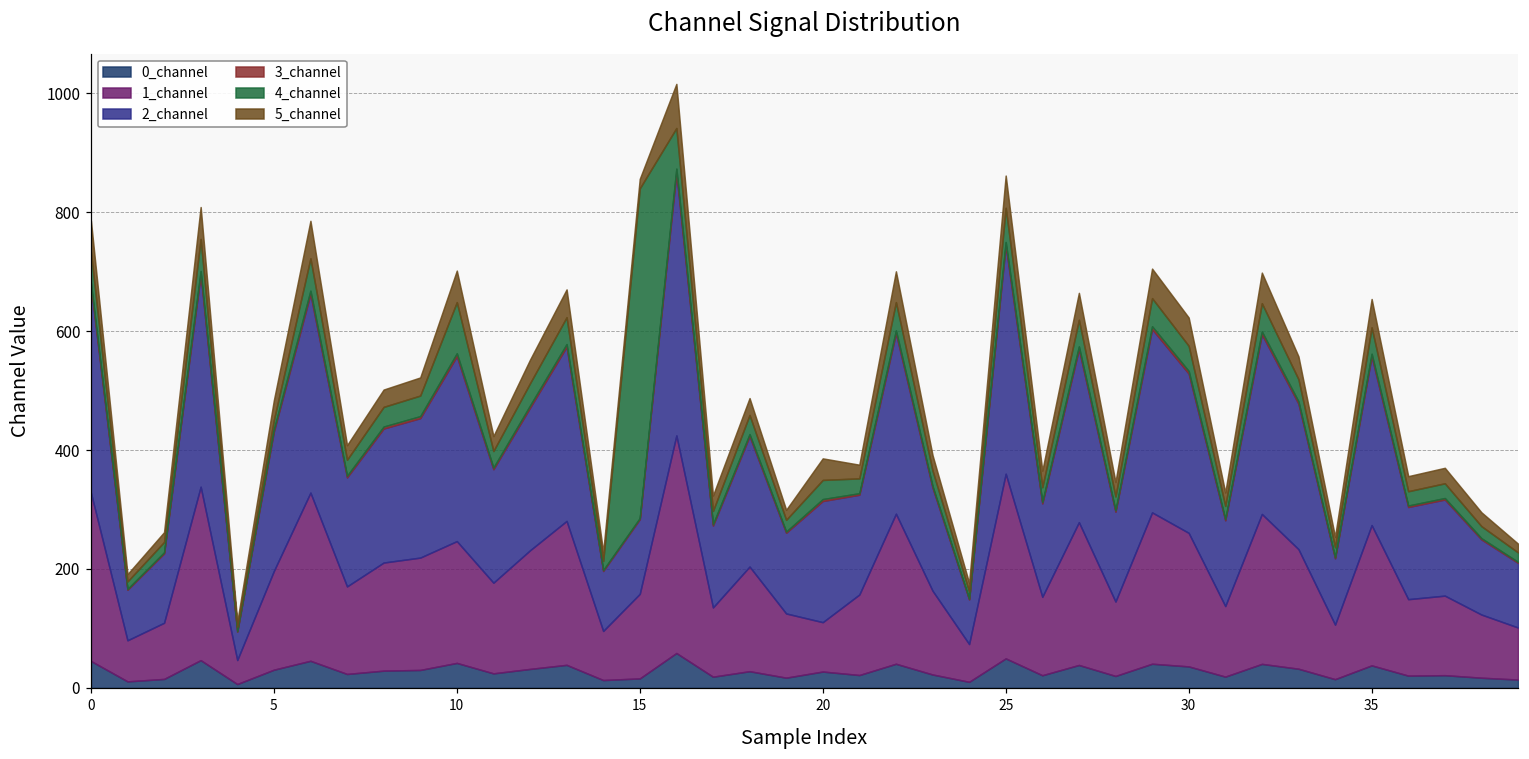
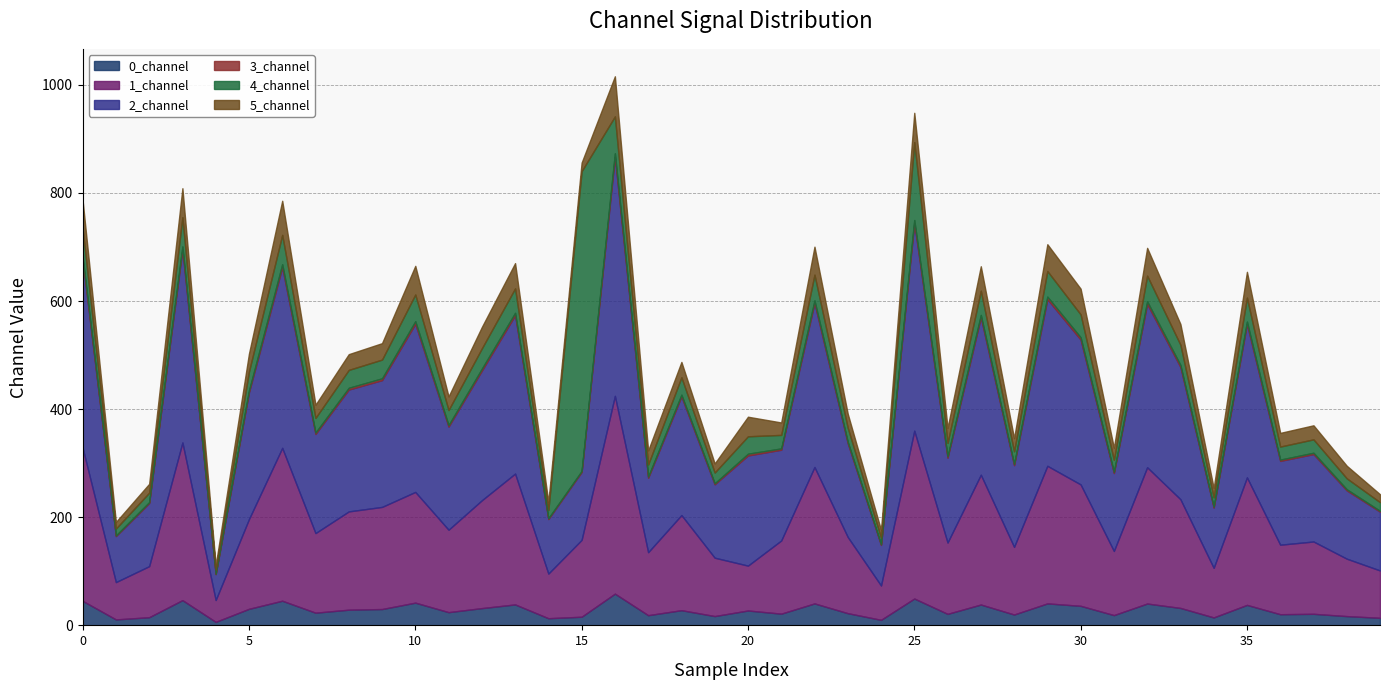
4_channel, 5: 20 -> 30
4_channel, 10: 90 -> 50
4_channel, 25: 60 -> 140
